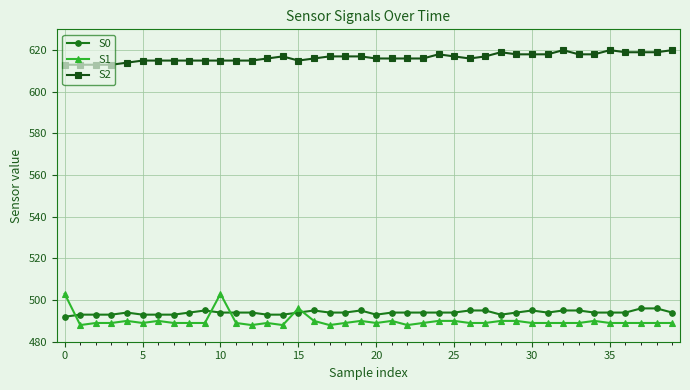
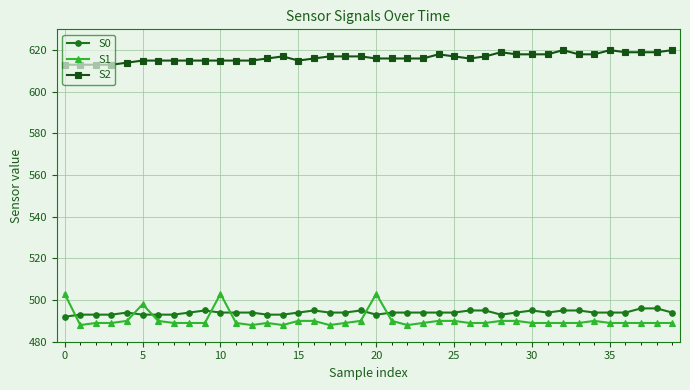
S1, 5: 489 -> 498
S1, 15: 496 -> 490
S1, 20: 489 -> 503
